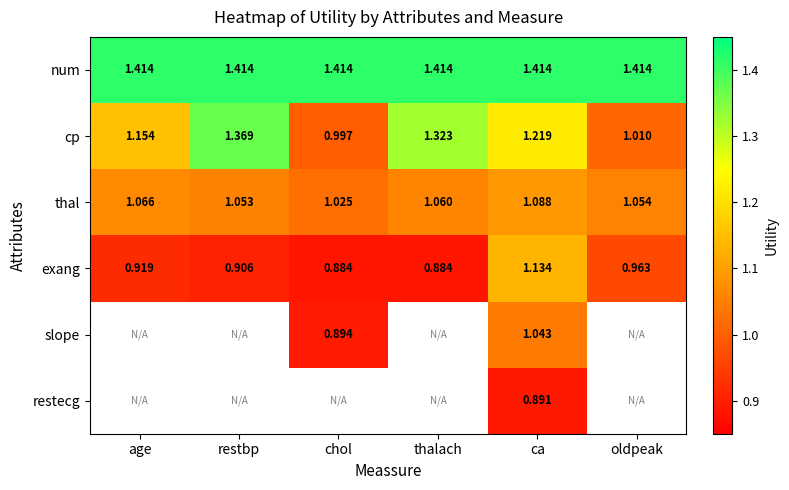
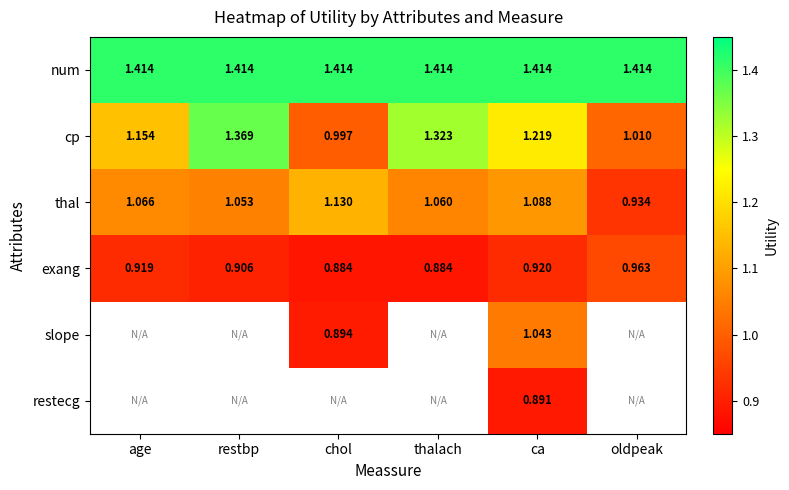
thal, chol: 1.025 -> 1.130
thal, oldpeak: 1.054 -> 0.934
exang, ca: 1.134 -> 0.920
